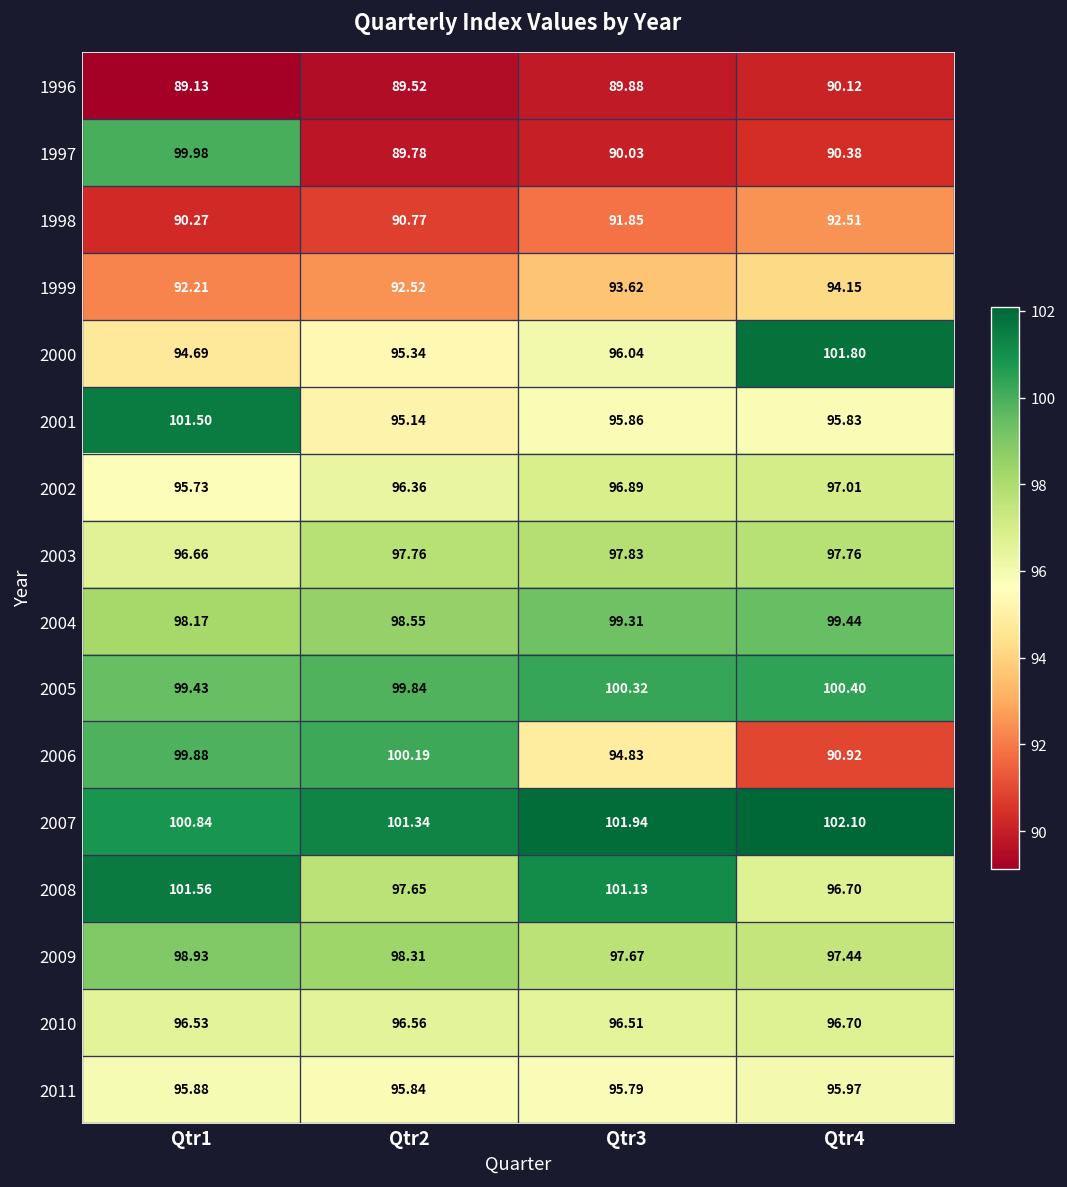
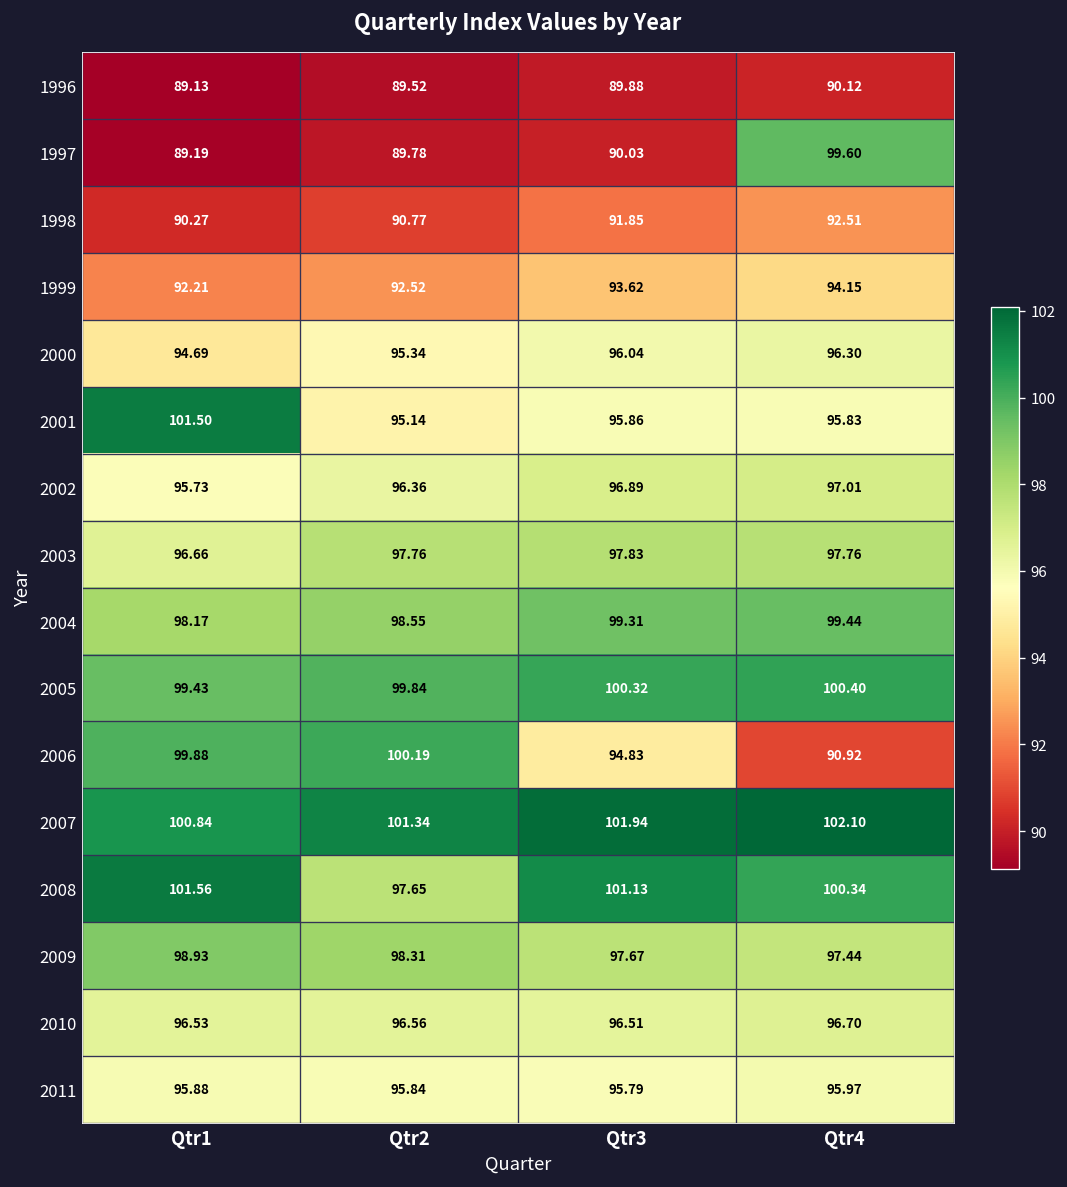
1997, Qtr1: 99.98 -> 89.19
1997, Qtr4: 90.38 -> 99.60
2000, Qtr4: 101.80 -> 96.30
2008, Qtr4: 96.70 -> 100.34
